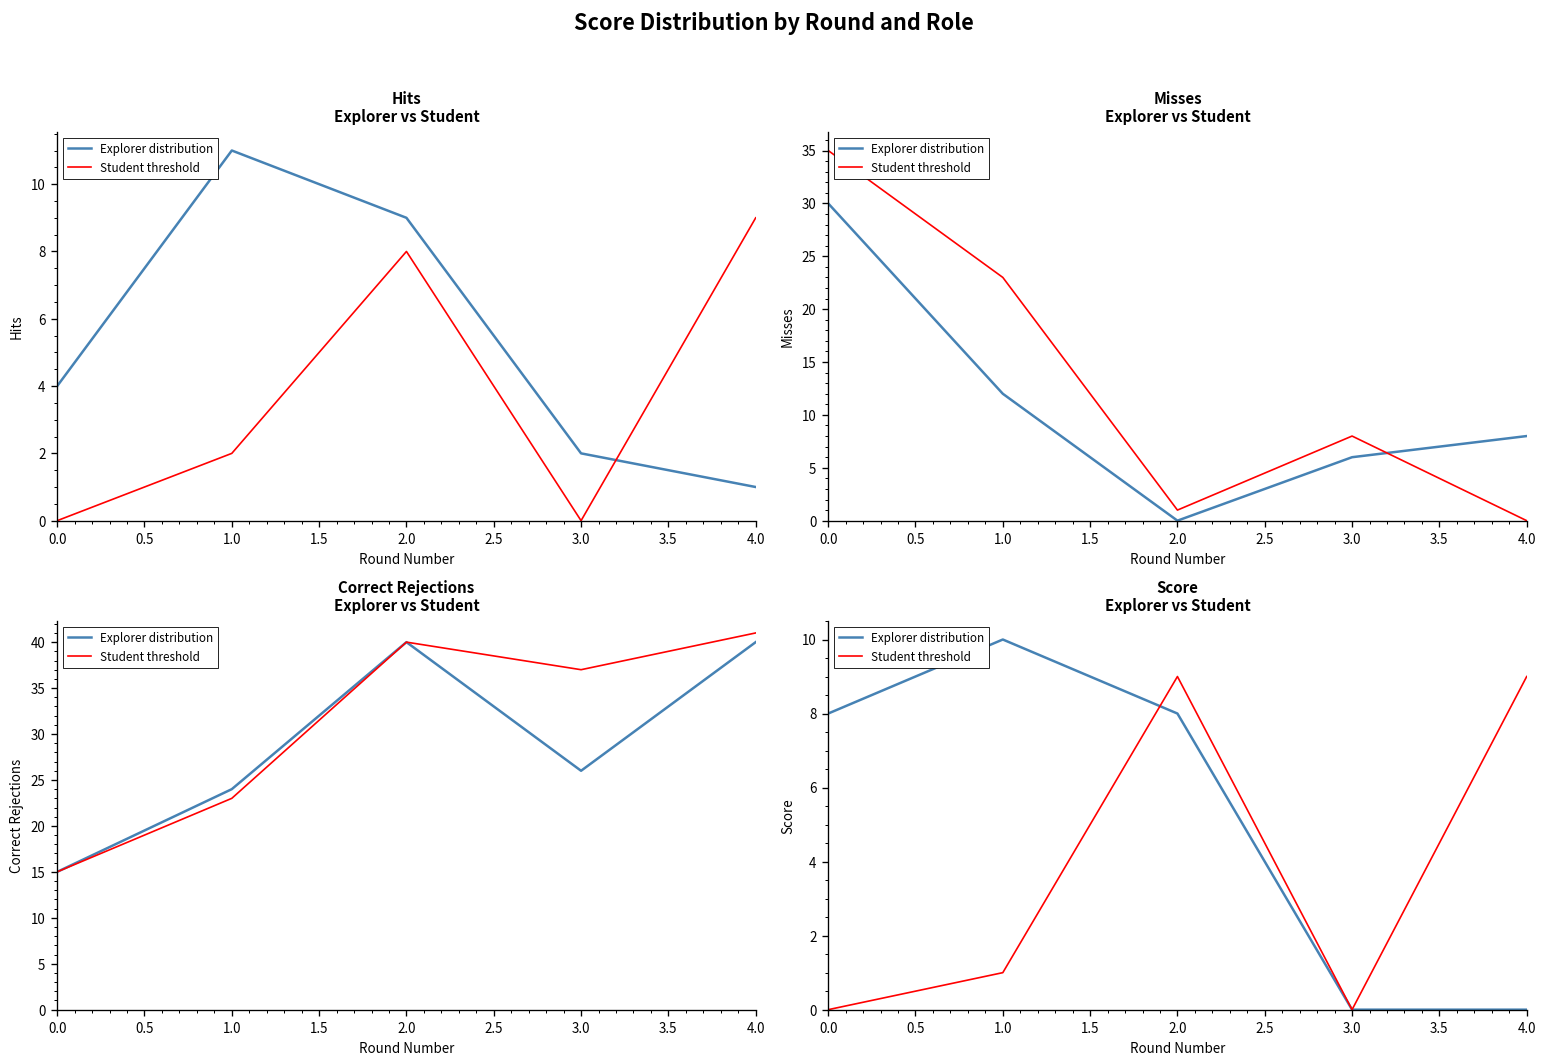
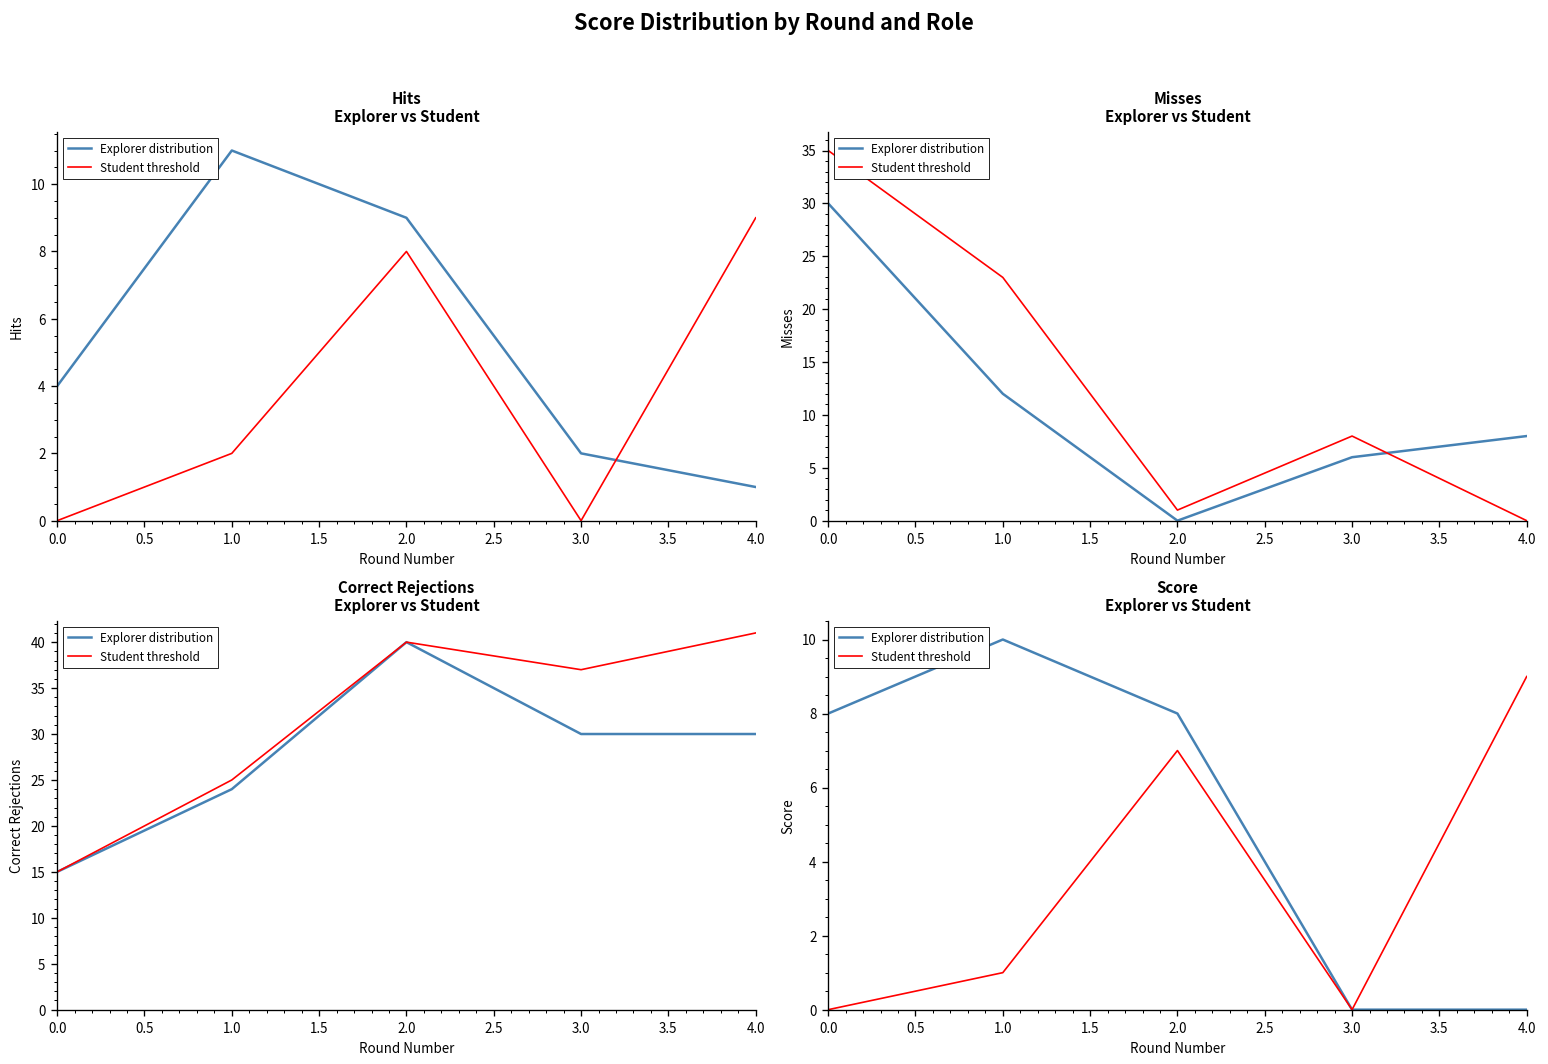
Correct Rejections Explorer vs Student, Student threshold, 1.0: 23 -> 25
Correct Rejections Explorer vs Student, Explorer distribution, 3.0: 26 -> 30
Correct Rejections Explorer vs Student, Explorer distribution, 4.0: 40 -> 30
Score Explorer vs Student, Student threshold, 2.0: 9 -> 7
